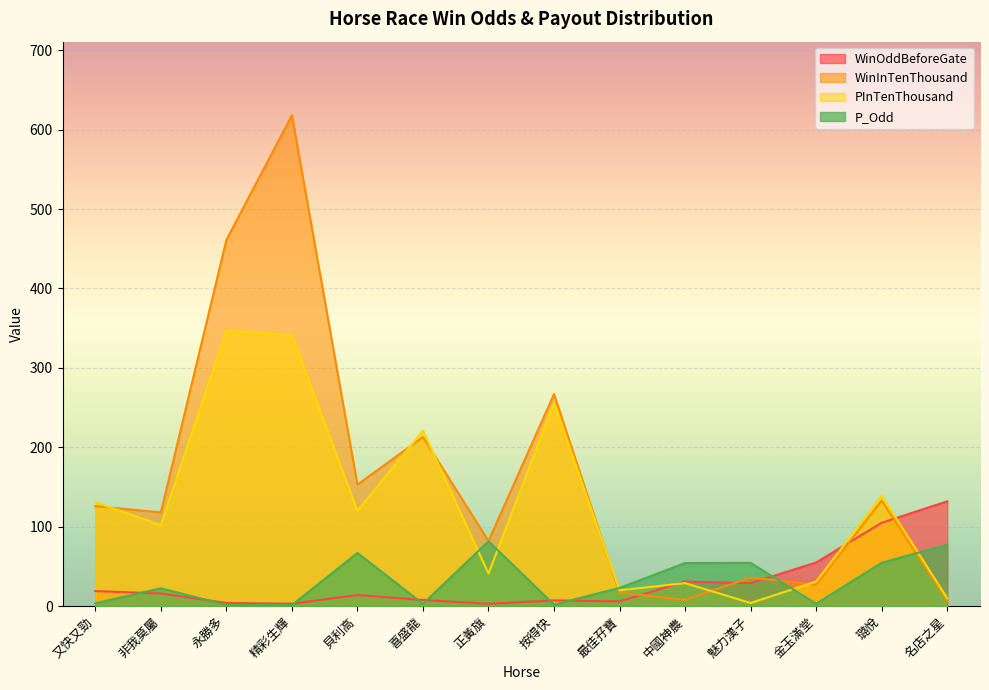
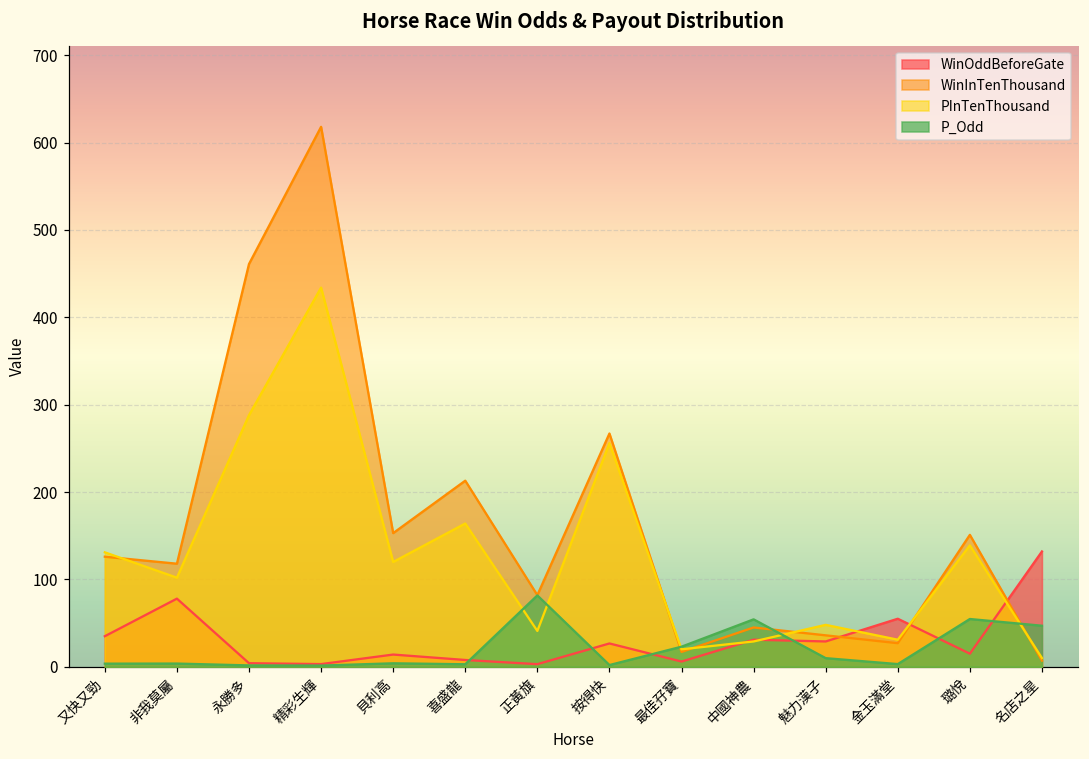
WinOddBeforeGate, 又快又勁: 20 -> 40
WinOddBeforeGate, 非我莫屬: 20 -> 80
P_Odd, 非我莫屬: 20 -> 0
PInTenThousand, 永勝多: 350 -> 290
PInTenThousand, 精彩生輝: 340 -> 430
P_Odd, 貝利高: 70 -> 0
PInTenThousand, 喜盛龍: 220 -> 160
WinOddBeforeGate, 按得快: 10 -> 30
WinInTenThousand, 中國神農: 10 -> 50
PInTenThousand, 魅力漢子: 0 -> 50
P_Odd, 魅力漢子: 50 -> 10
WinOddBeforeGate, 璐悅: 110 -> 20
WinInTenThousand, 璐悅: 130 -> 150
P_Odd, 名店之星: 80 -> 50
